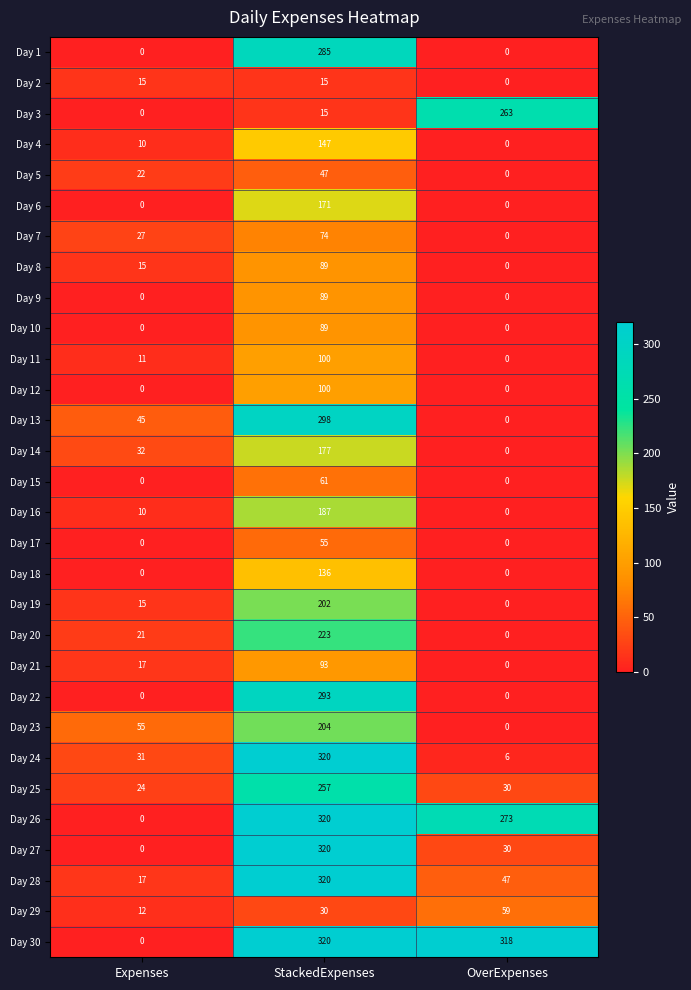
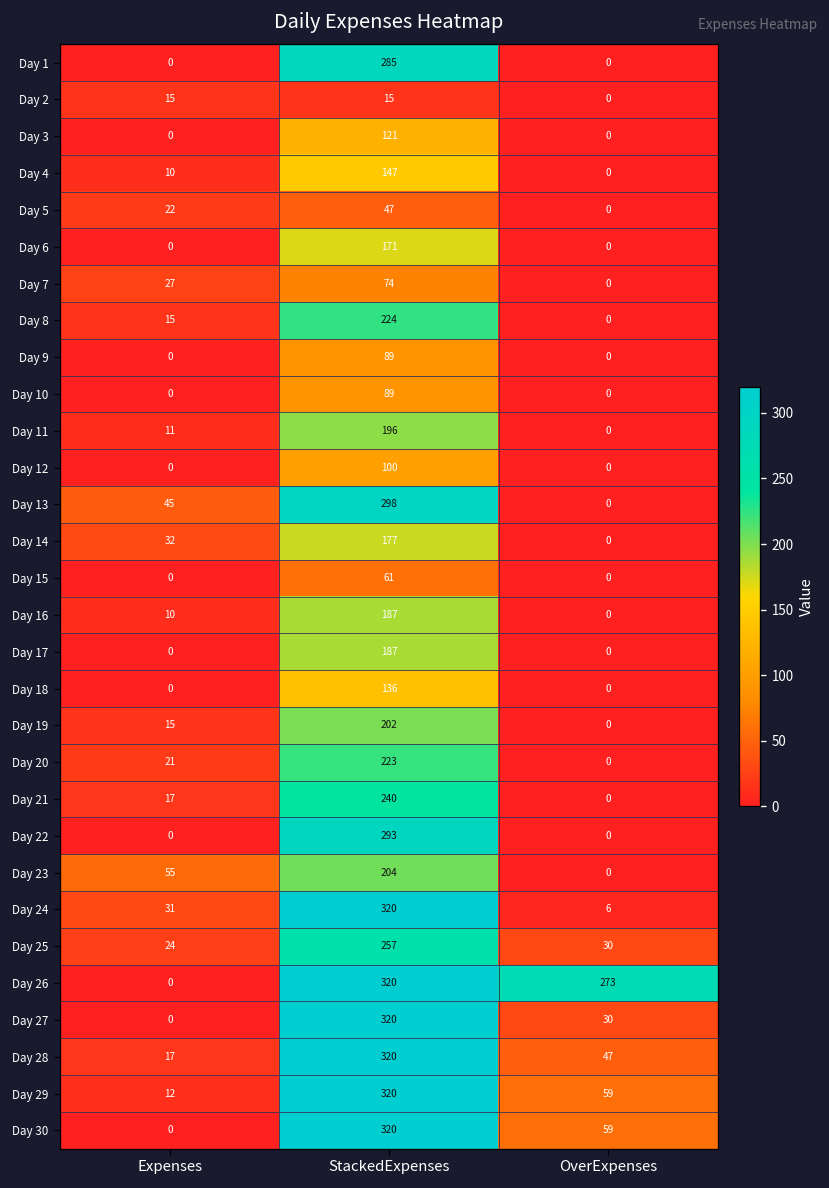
Day 3, StackedExpenses: 15 -> 121
Day 3, OverExpenses: 263 -> 0
Day 8, StackedExpenses: 89 -> 224
Day 11, StackedExpenses: 100 -> 196
Day 17, StackedExpenses: 55 -> 187
Day 21, StackedExpenses: 93 -> 240
Day 29, StackedExpenses: 30 -> 320
Day 30, OverExpenses: 318 -> 59
